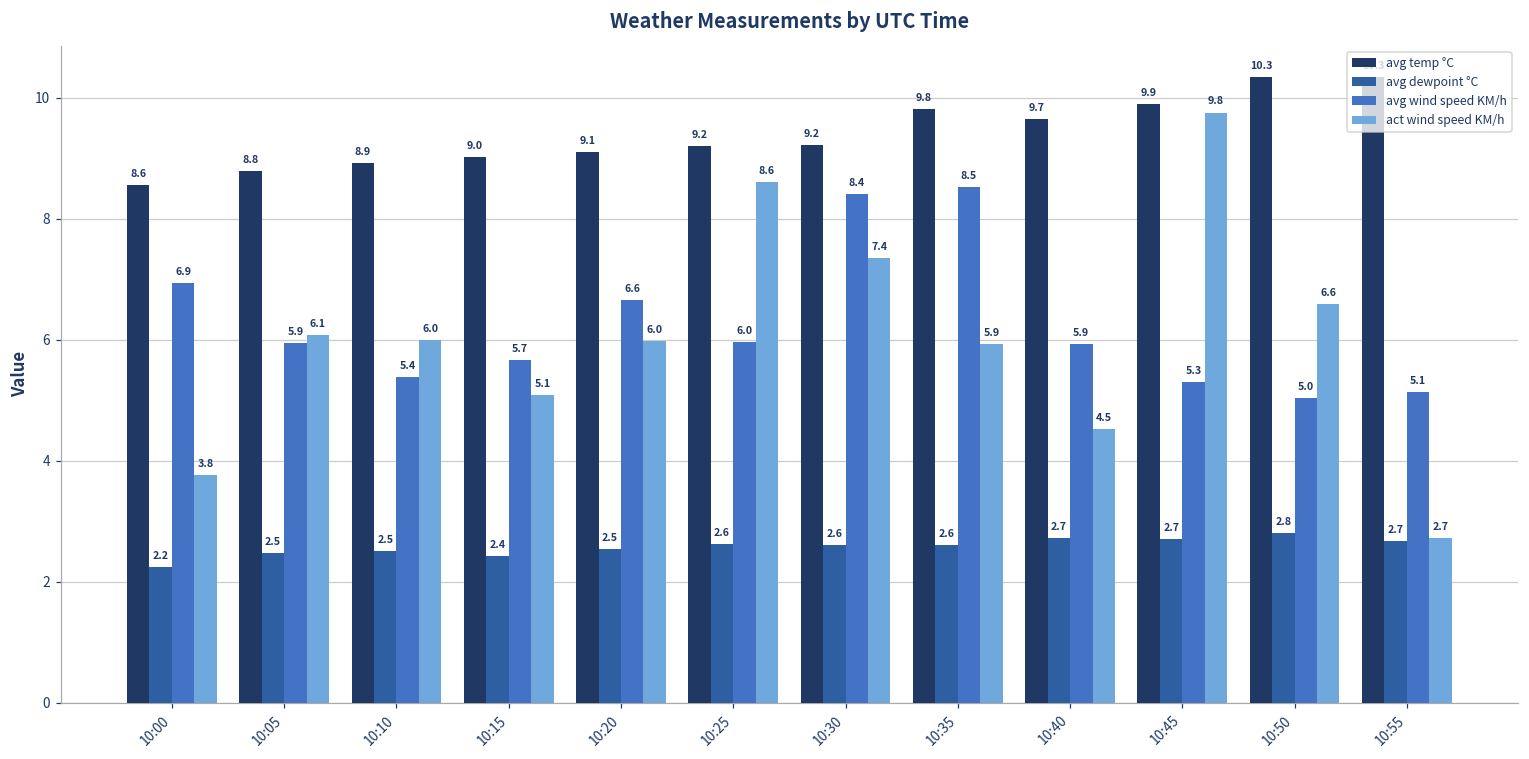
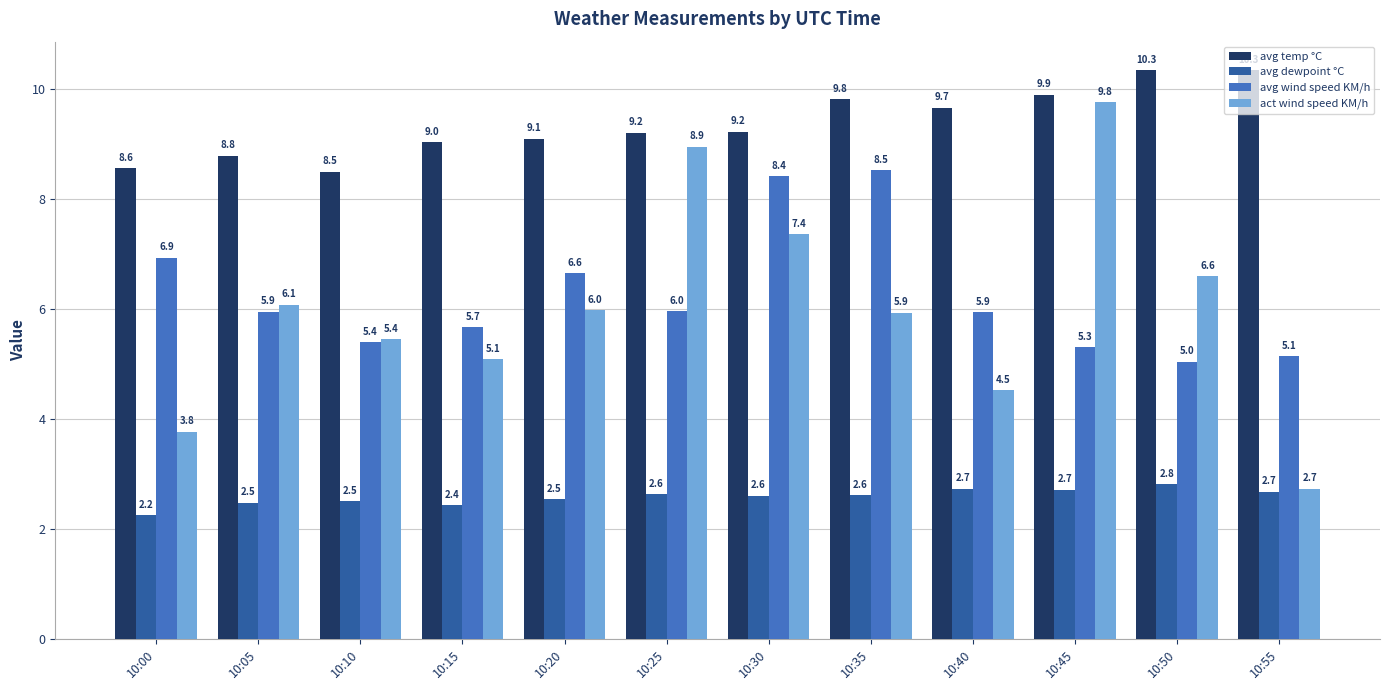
avg temp °C, 10:10: 8.9 -> 8.5
act wind speed KM/h, 10:10: 6.0 -> 5.4
act wind speed KM/h, 10:25: 8.6 -> 8.9
